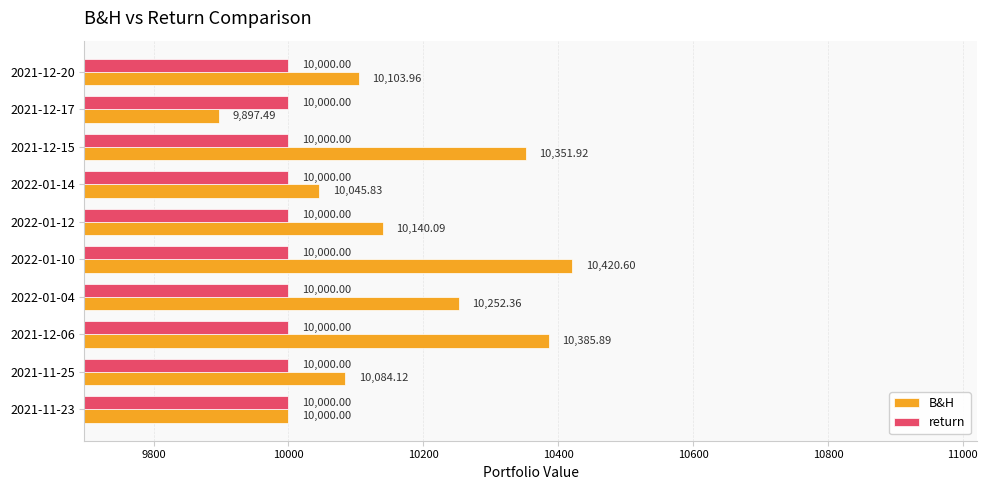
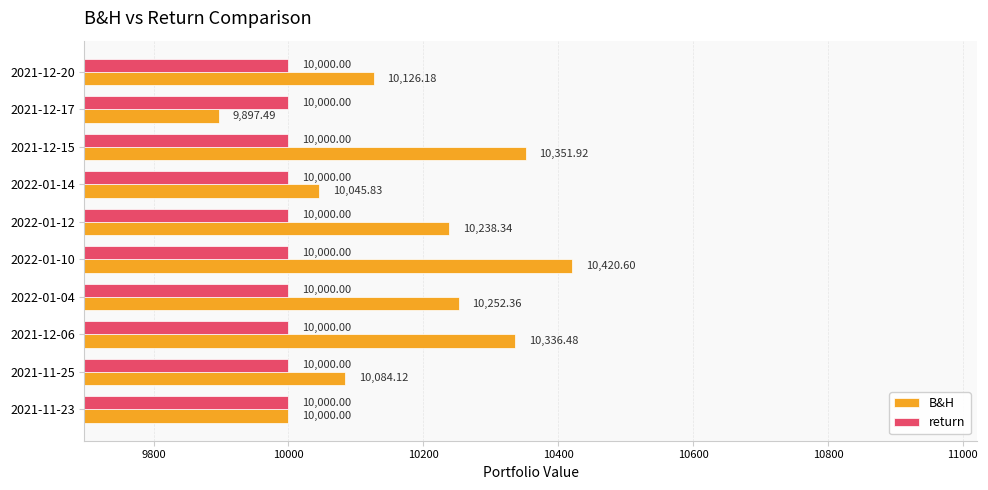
B&H, 2021-12-20: 10,103.96 -> 10,126.18
B&H, 2022-01-12: 10,140.09 -> 10,238.34
B&H, 2021-12-06: 10,385.89 -> 10,336.48
